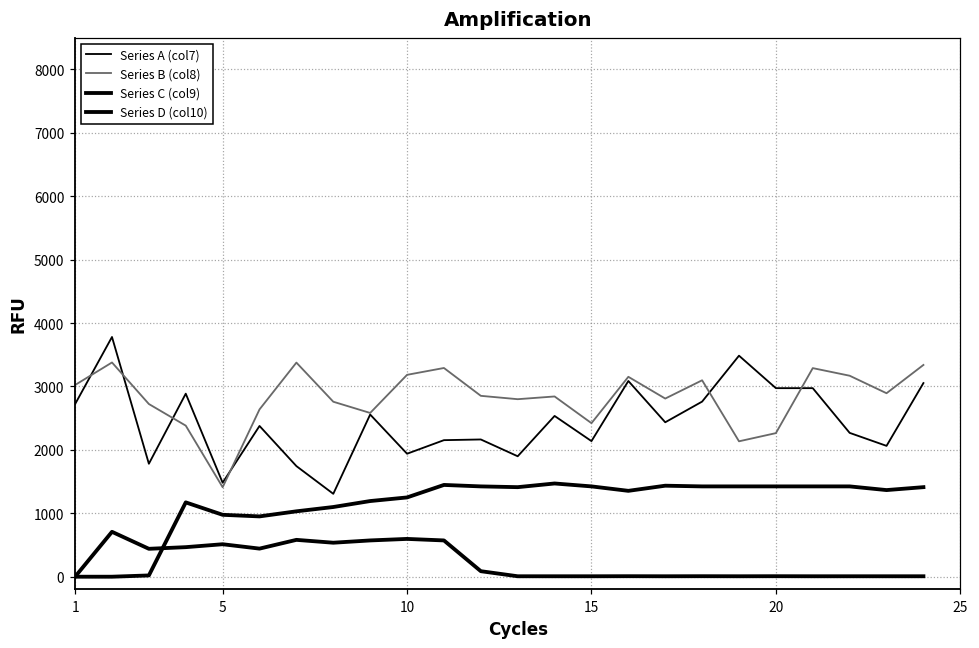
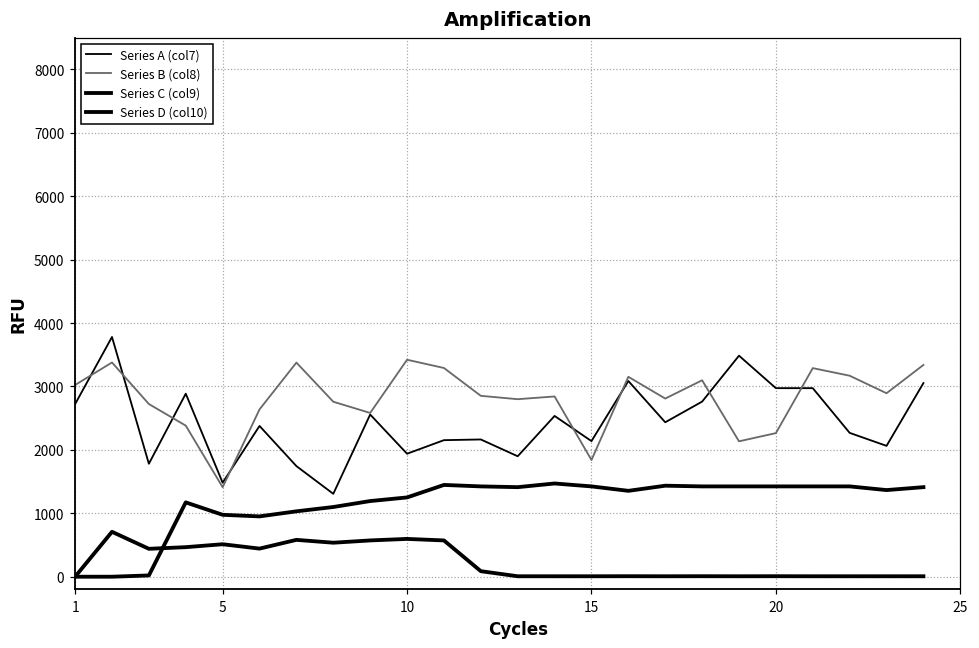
Series B (col8), 10: 3200 -> 3400
Series B (col8), 15: 2400 -> 1800
